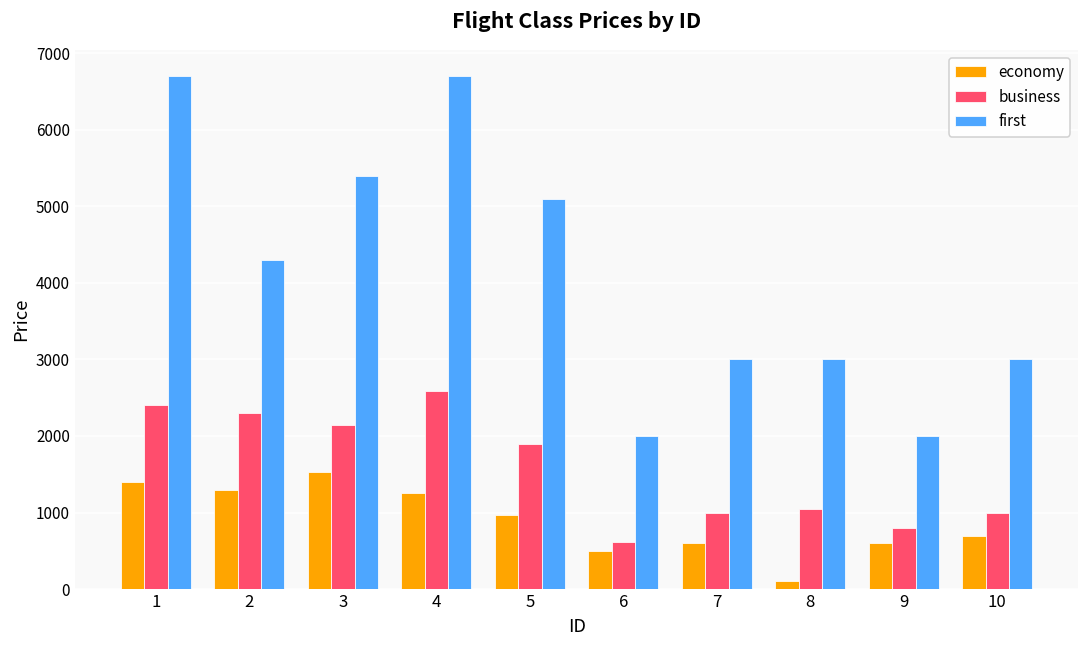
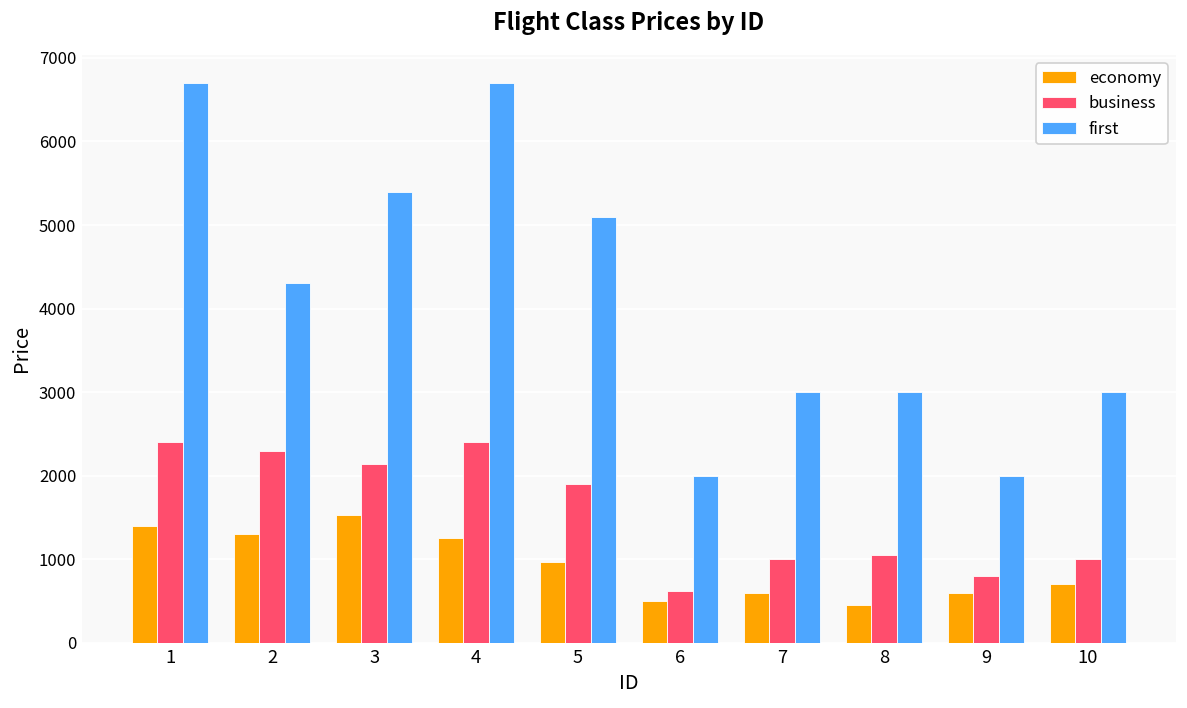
business, 4: 2600 -> 2400
economy, 8: 100 -> 500
